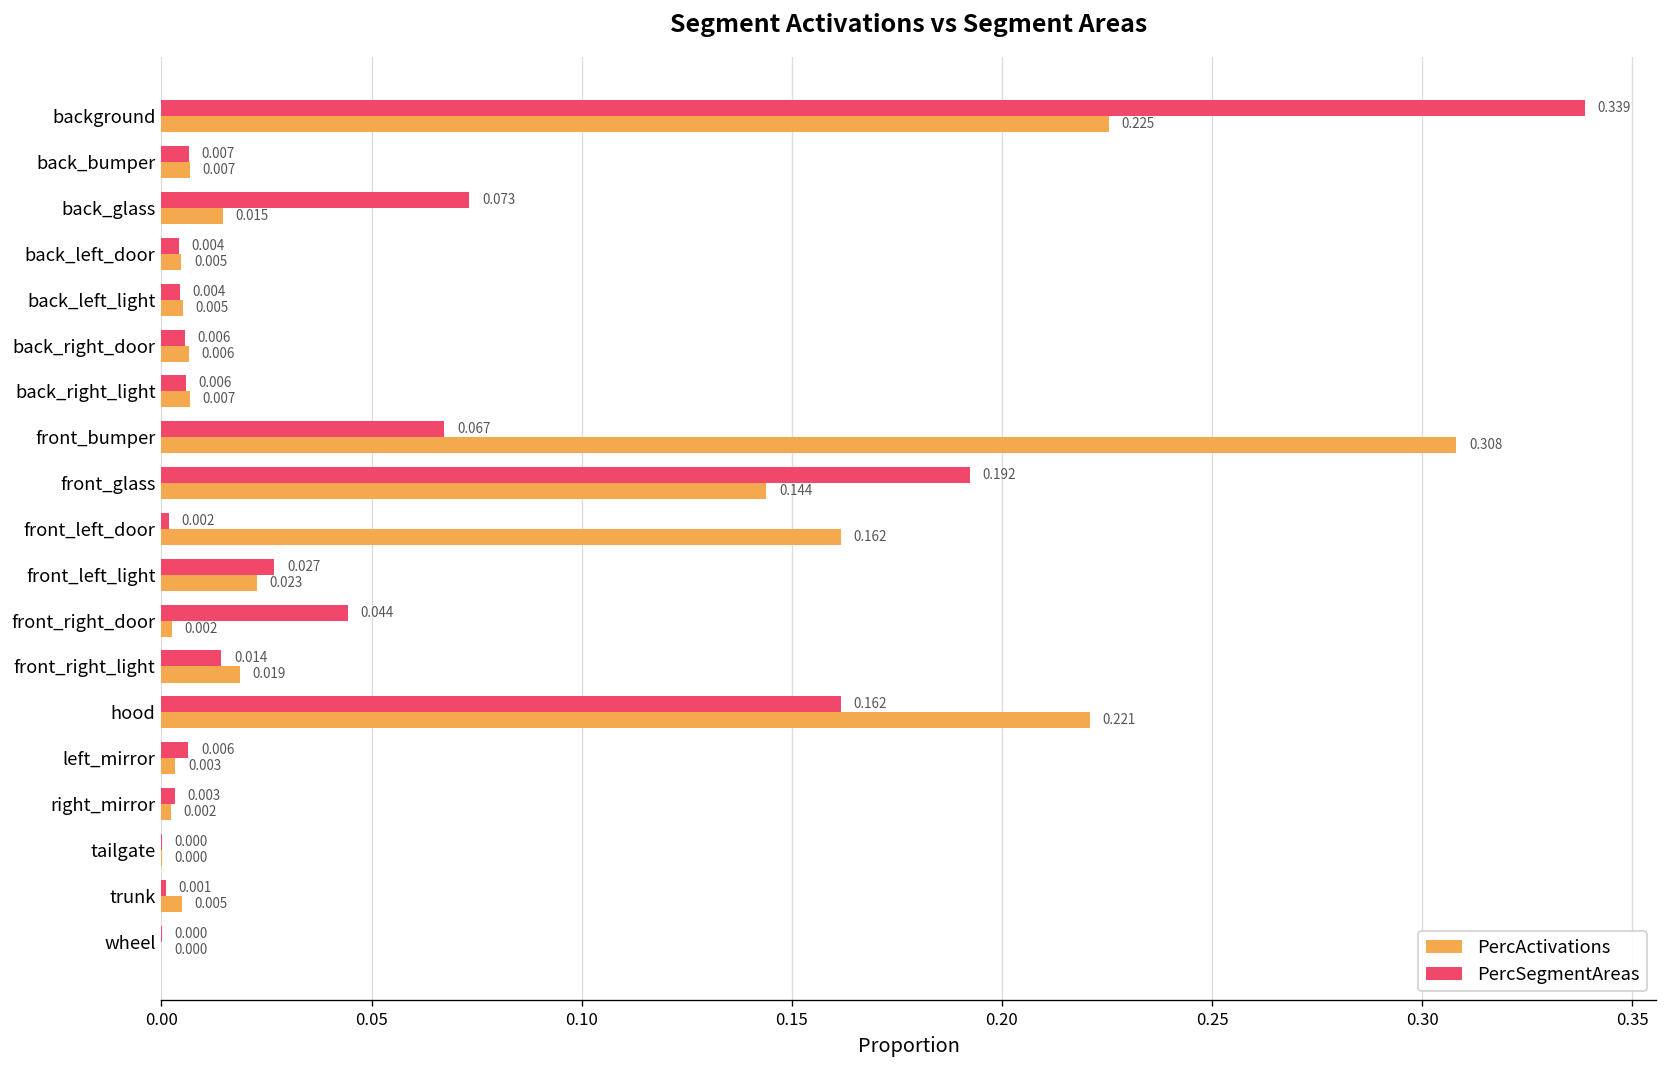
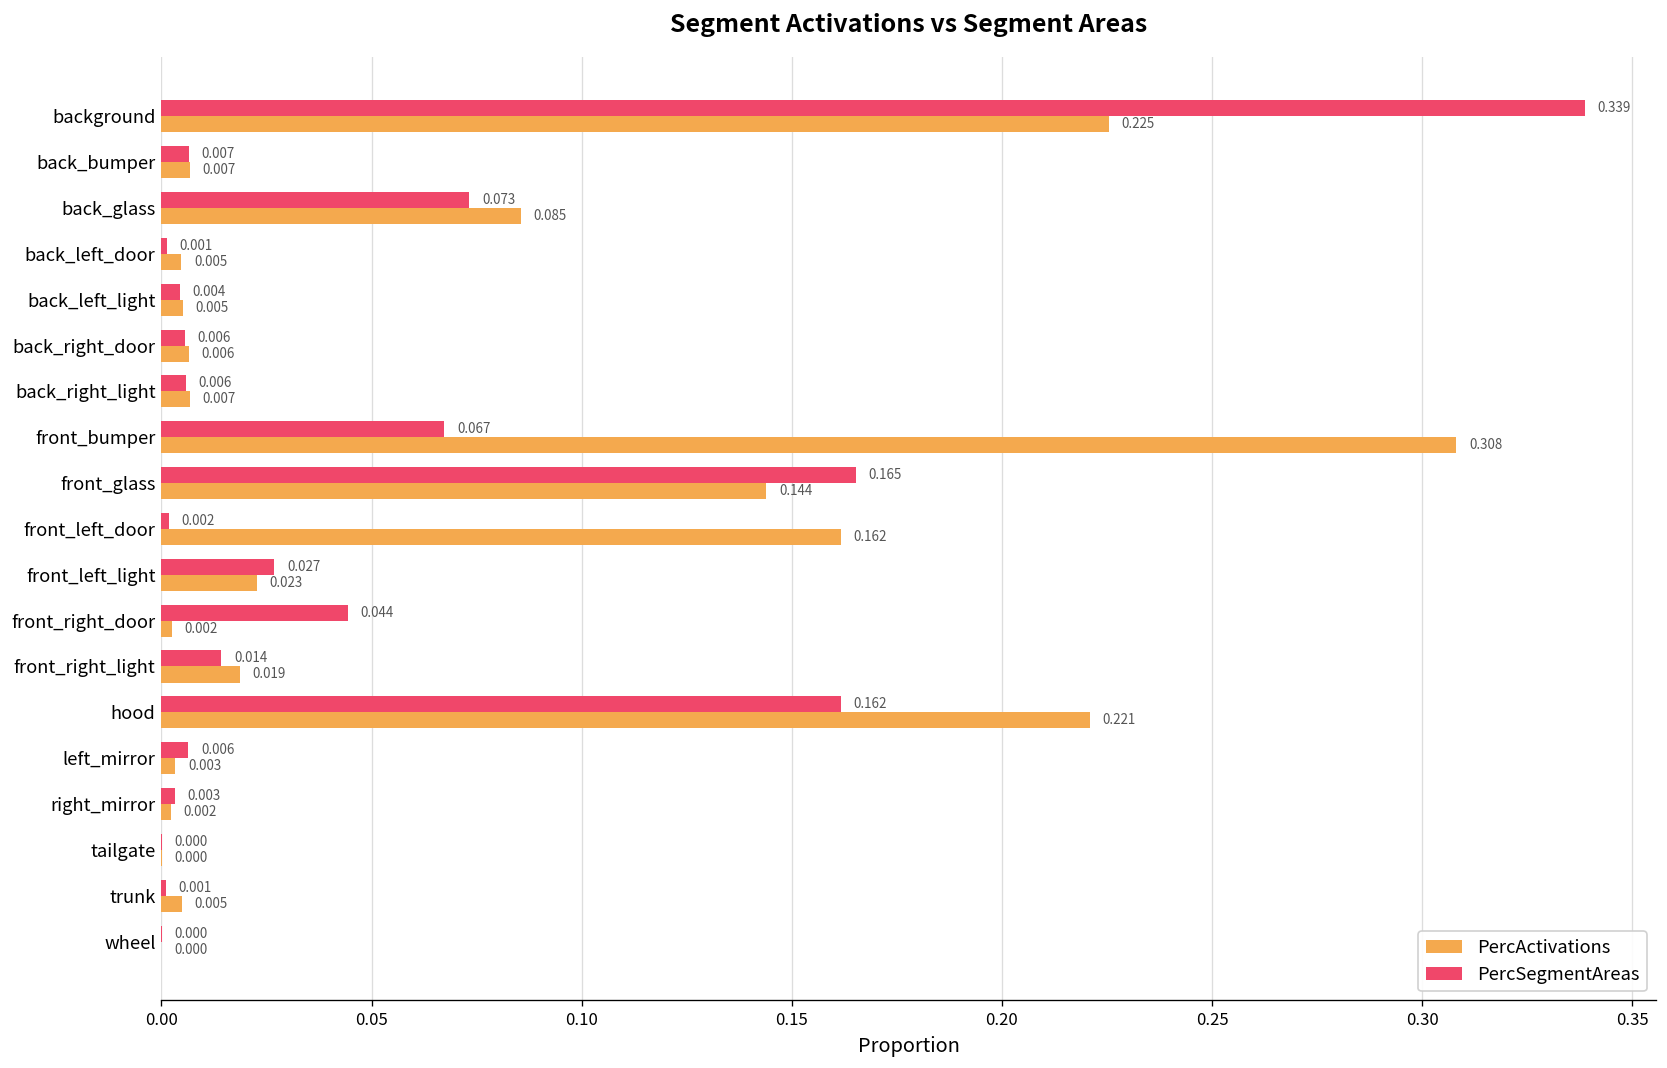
PercActivations, back_glass: 0.015 -> 0.085
PercSegmentAreas, back_left_door: 0.004 -> 0.001
PercSegmentAreas, front_glass: 0.192 -> 0.165
